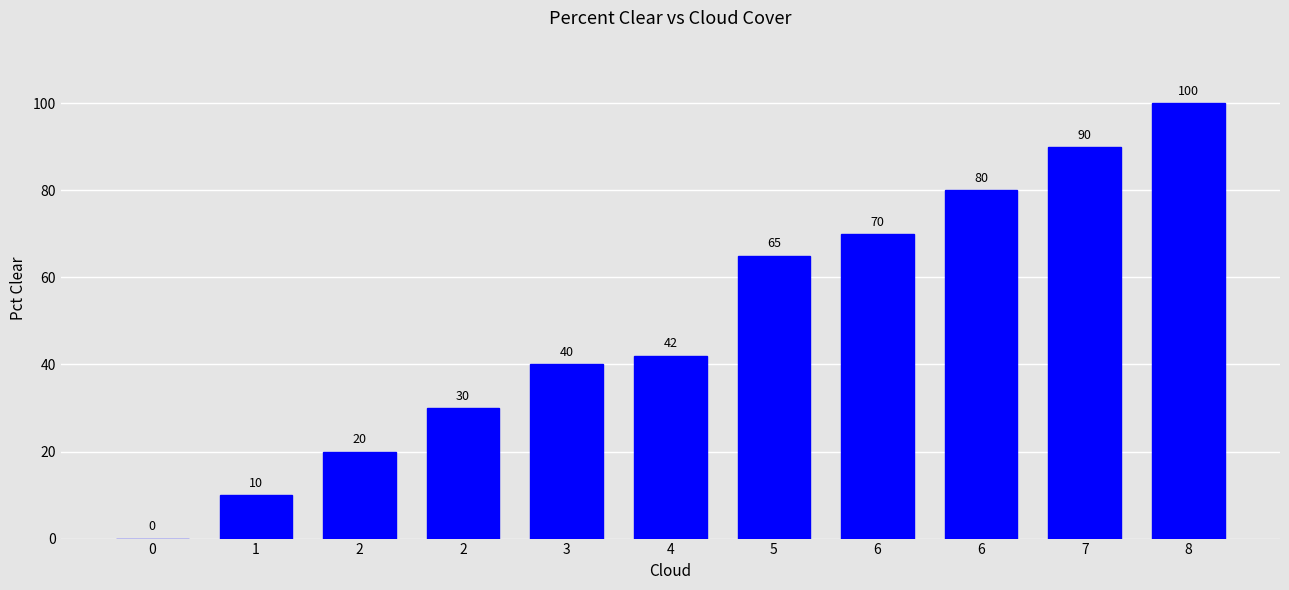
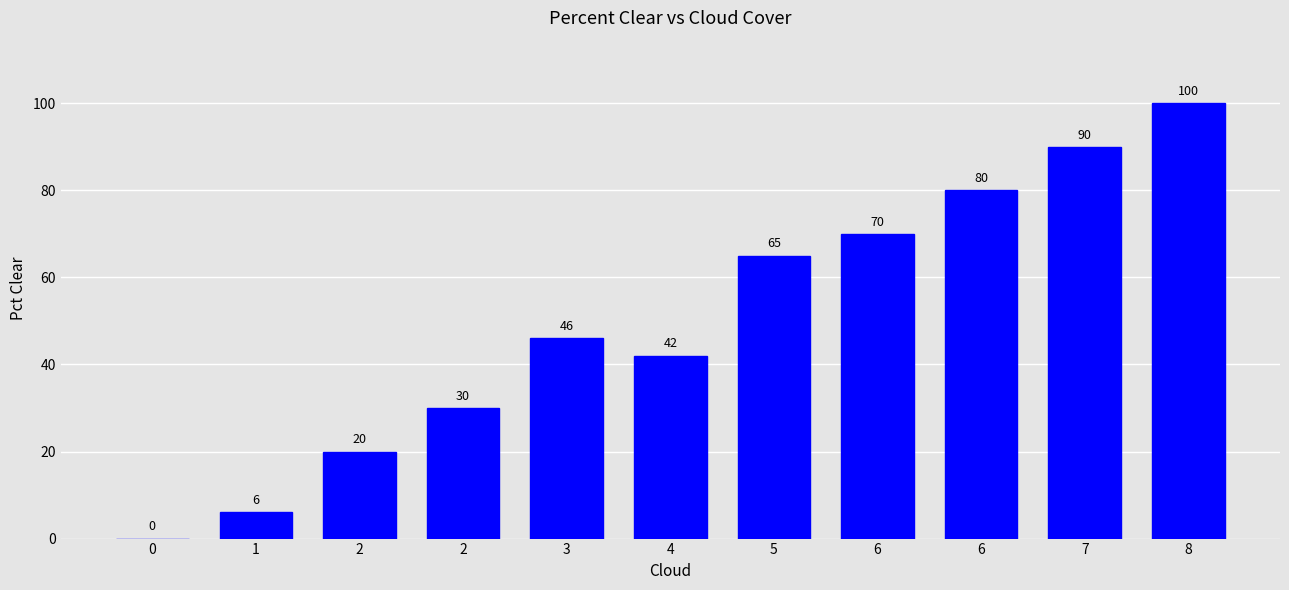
1: 10 -> 6
3: 40 -> 46
